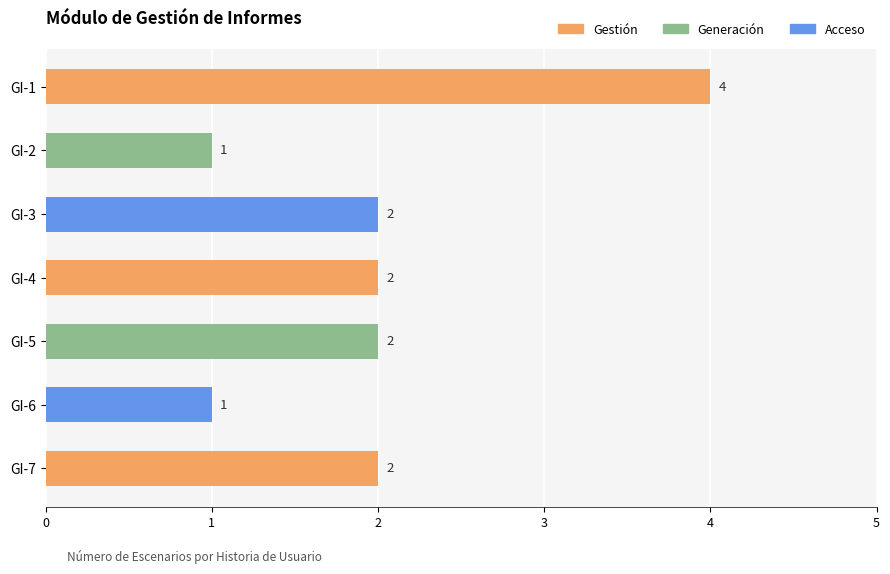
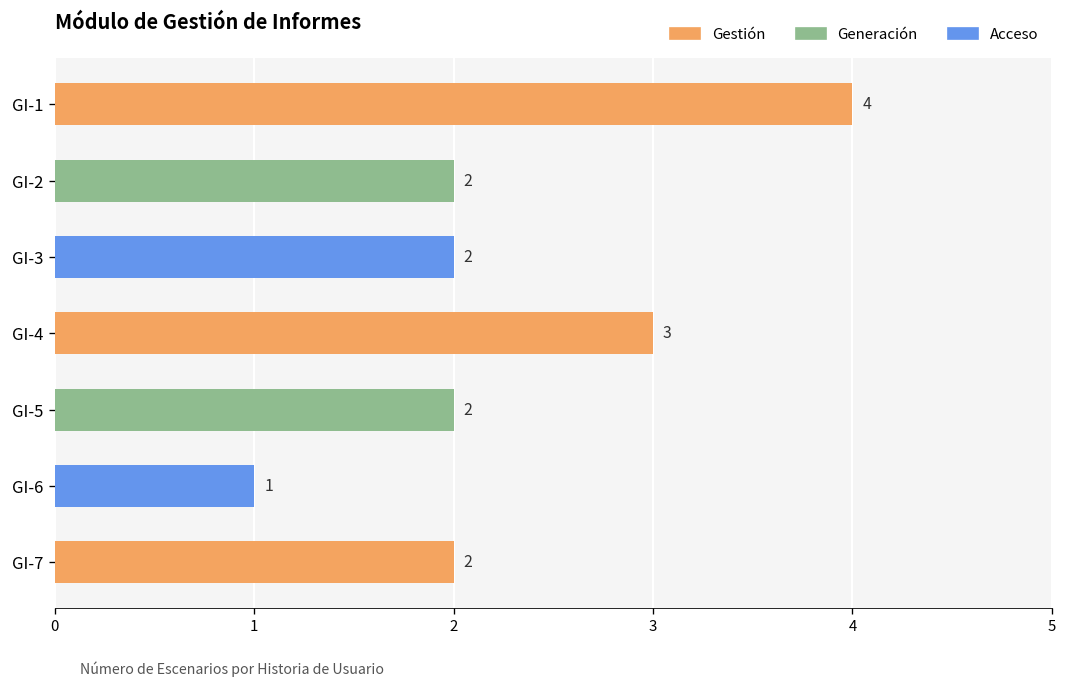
GI-2: 1 -> 2
GI-4: 2 -> 3
